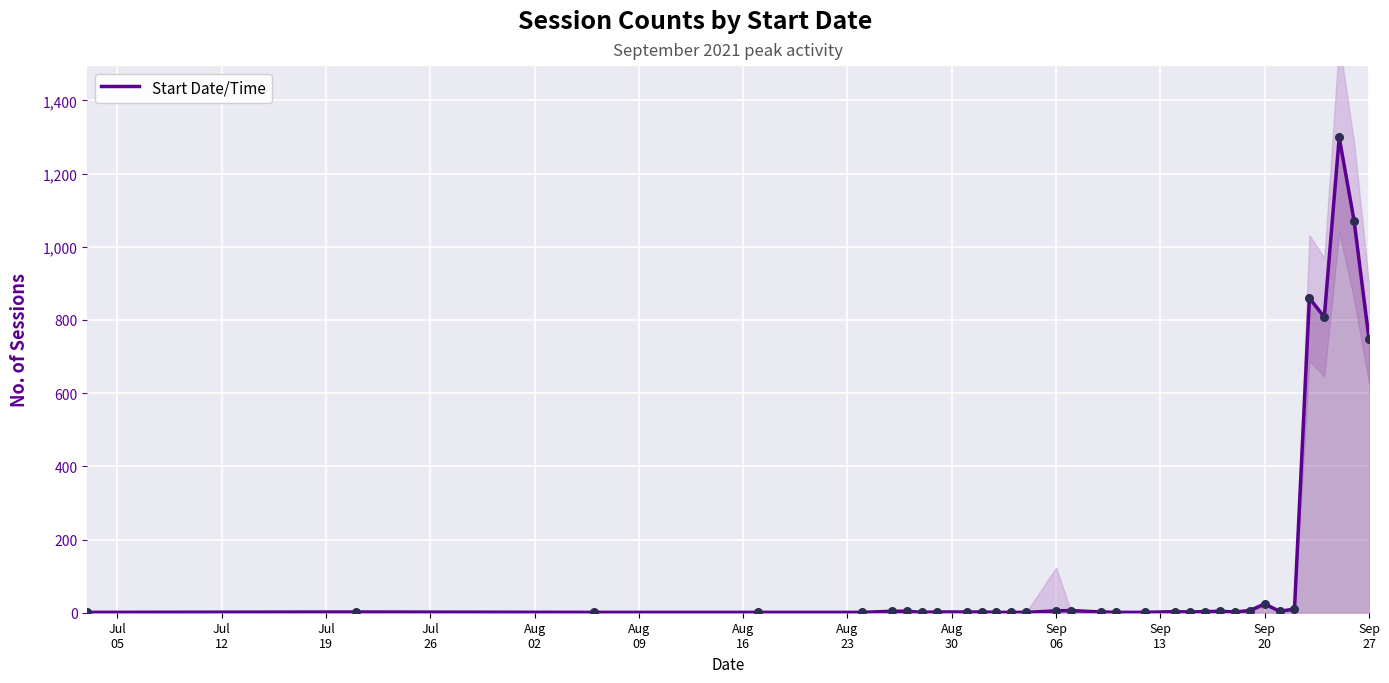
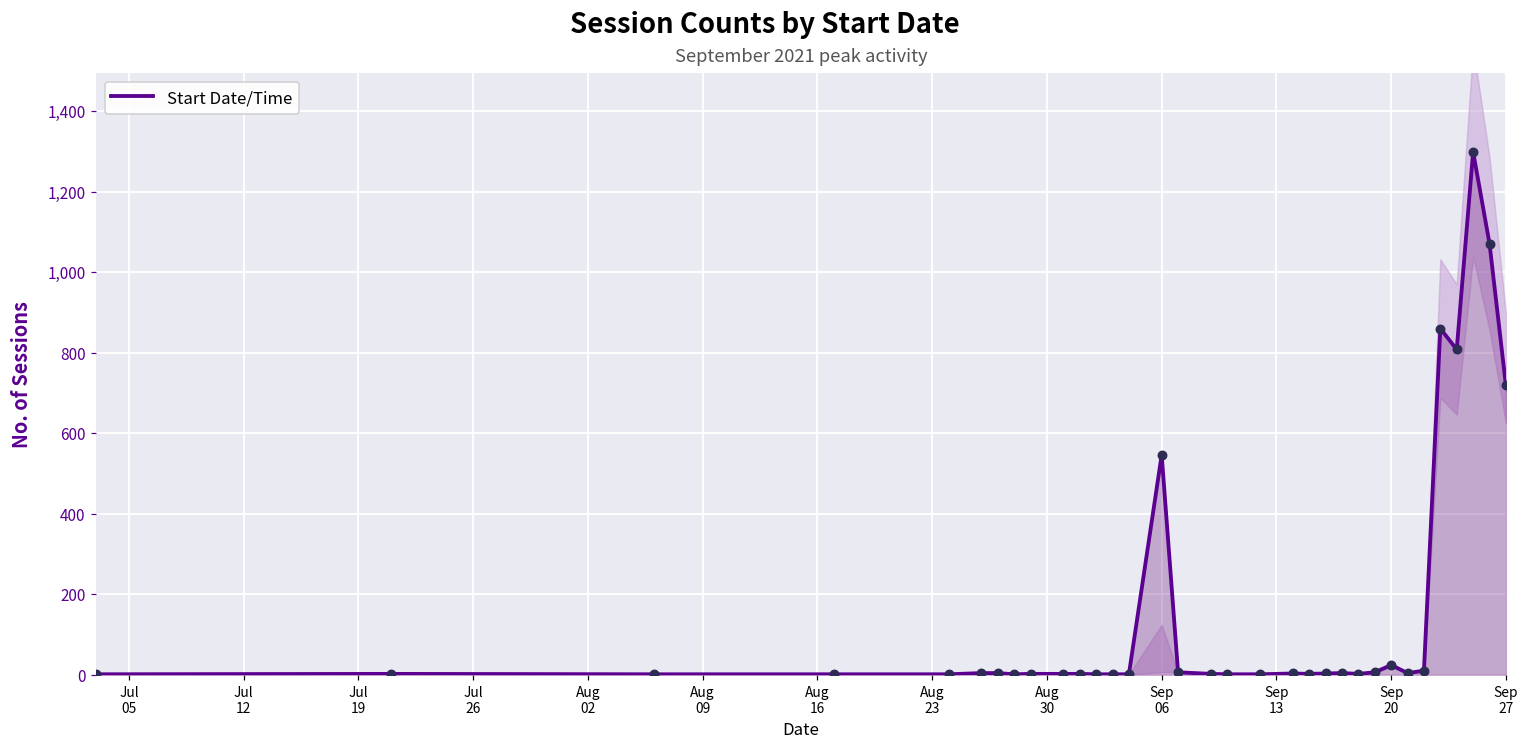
Start Date/Time, Sep 06: 10 -> 550
Start Date/Time, Sep 27: 750 -> 720
